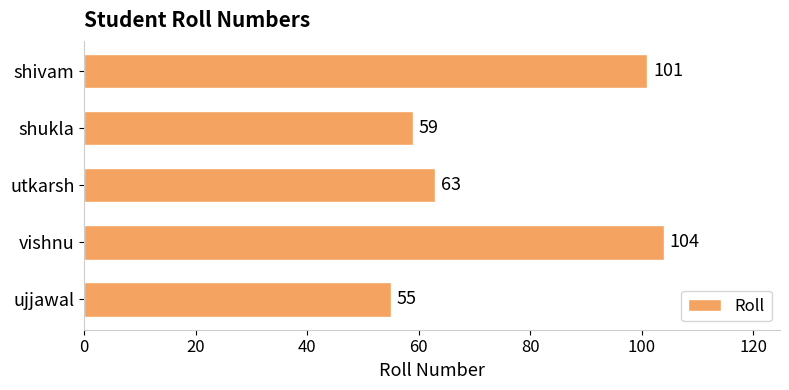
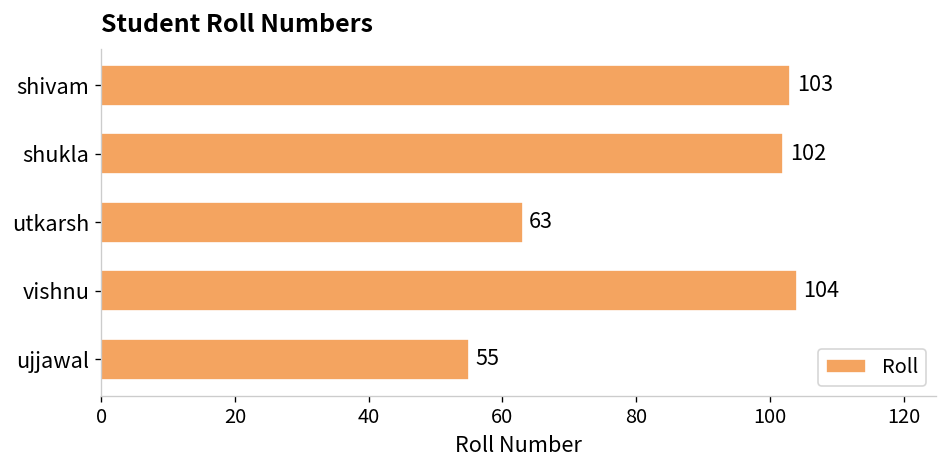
shivam: 101 -> 103
shukla: 59 -> 102
